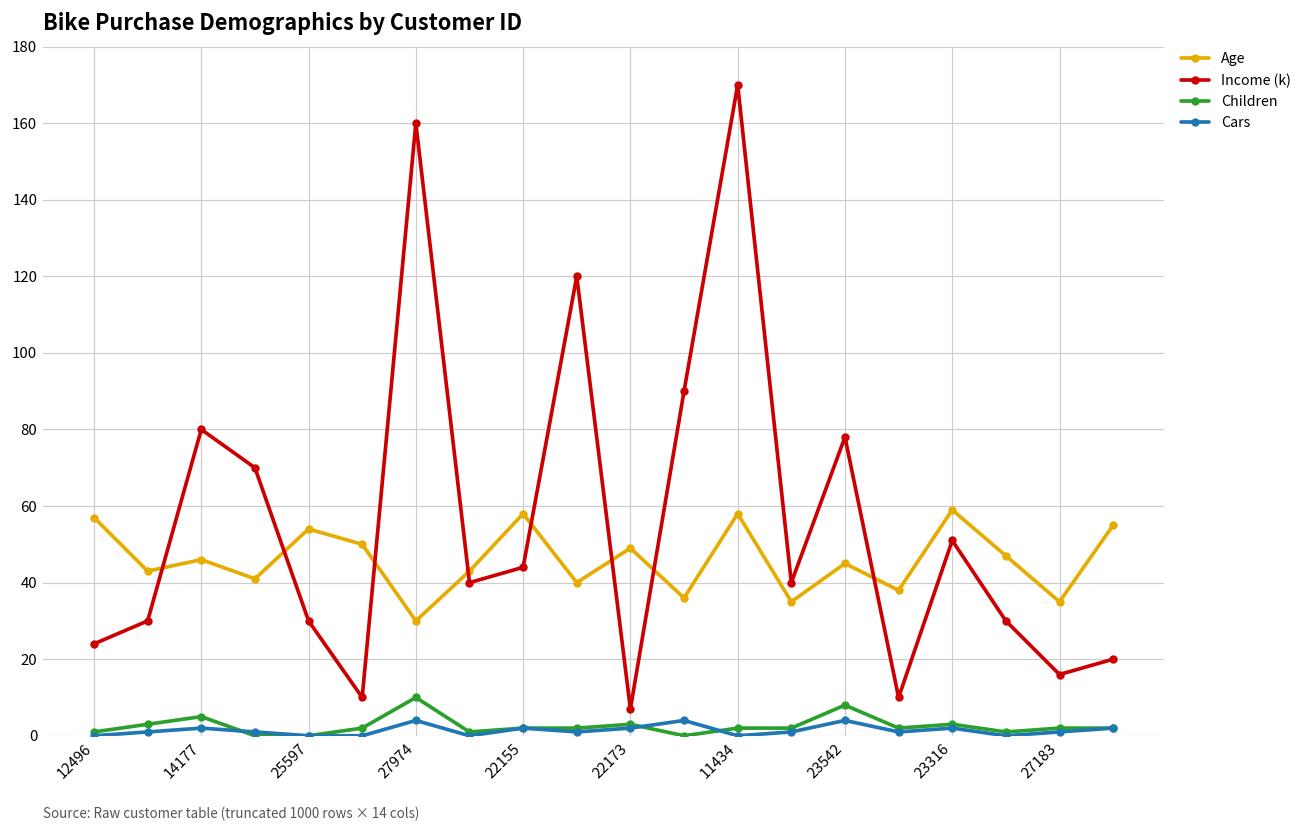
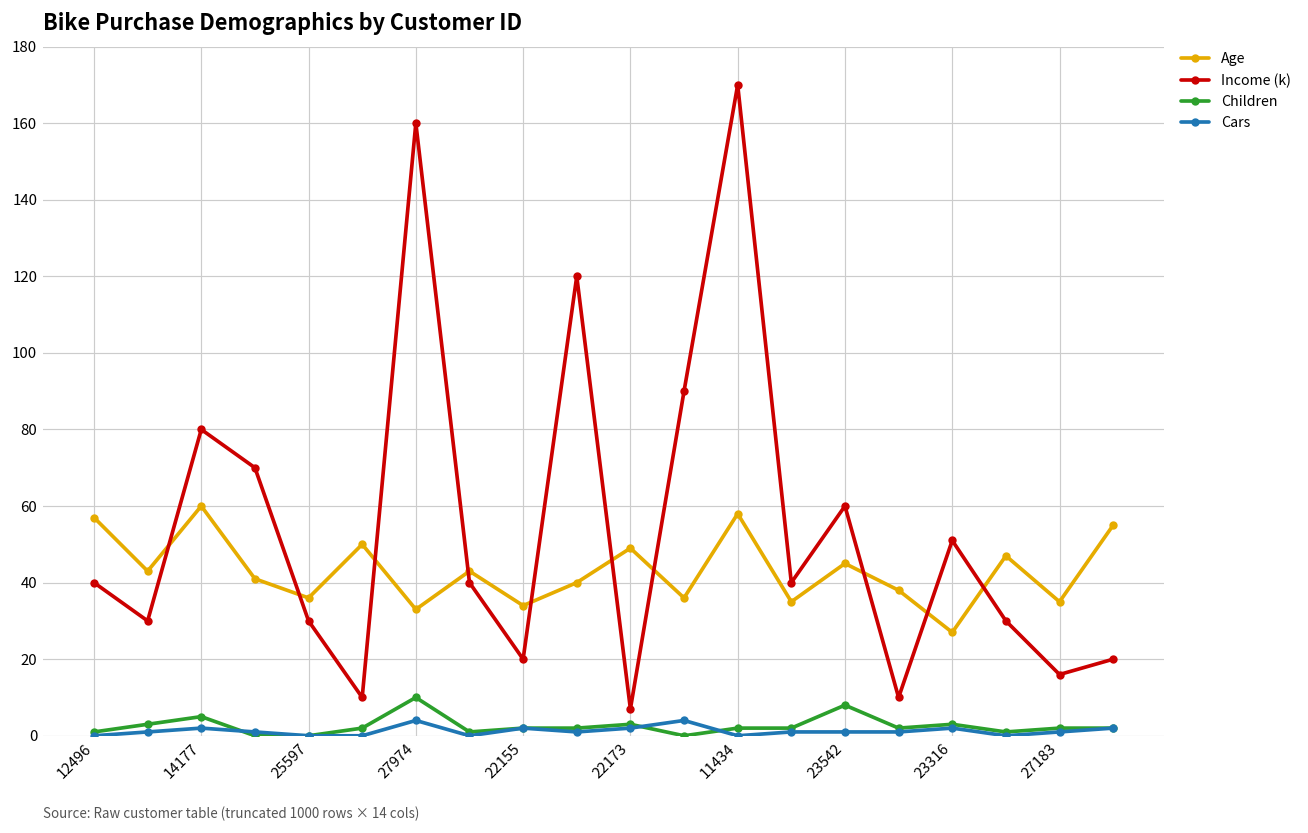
Income (k), 12496: 24 -> 40
Age, 14177: 46 -> 60
Age, 25597: 54 -> 36
Age, 27974: 30 -> 33
Age, 22155: 58 -> 34
Income (k), 22155: 44 -> 20
Income (k), 23542: 78 -> 60
Cars, 23542: 4 -> 1
Age, 23316: 59 -> 27
